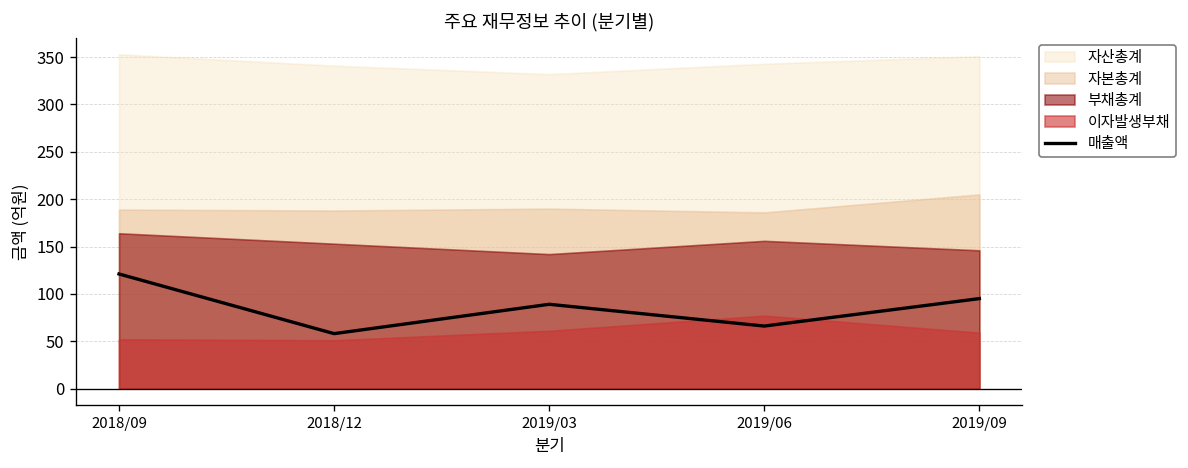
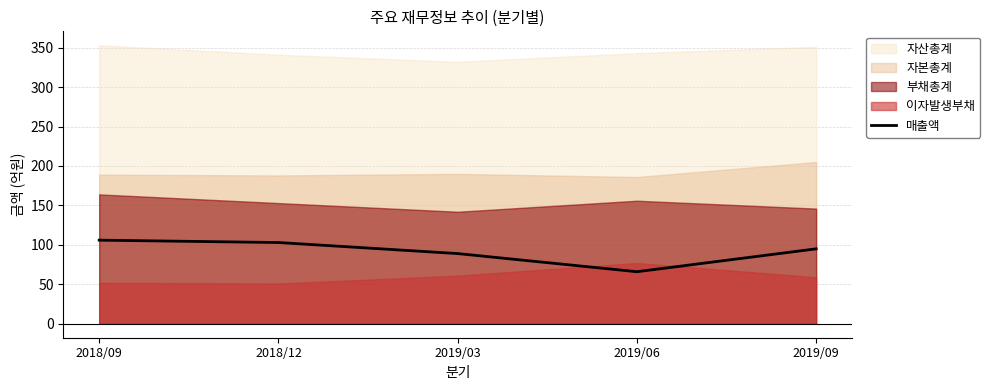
매출액, 2018/09: 120 -> 110
매출액, 2018/12: 60 -> 100
